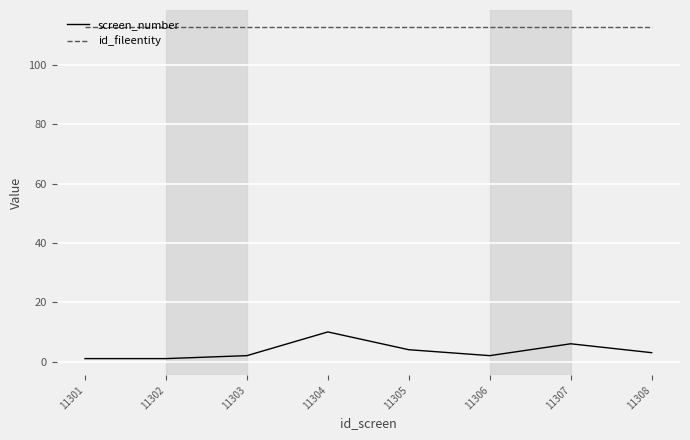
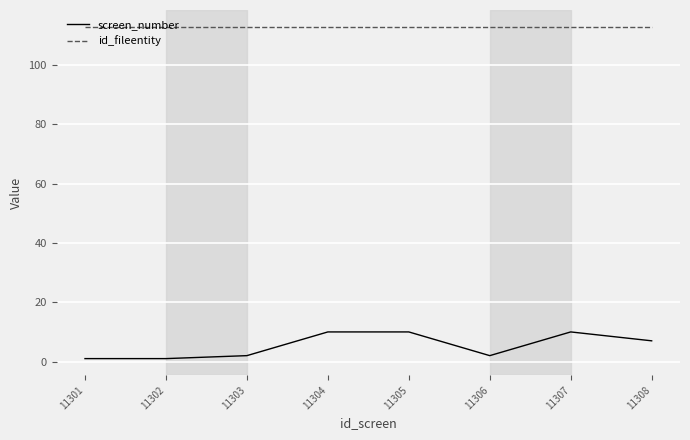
screen_number, 11305: 4 -> 10
screen_number, 11307: 6 -> 10
screen_number, 11308: 3 -> 7
